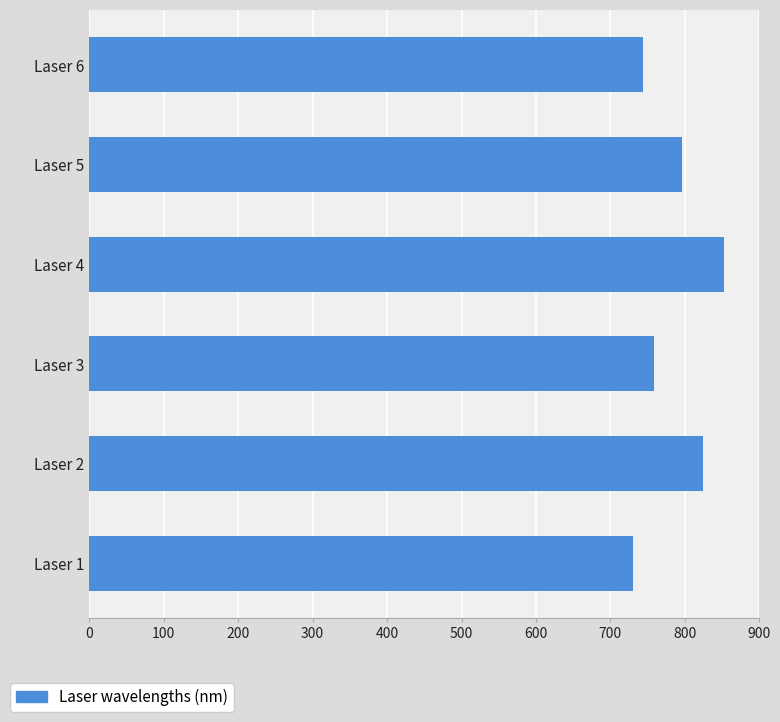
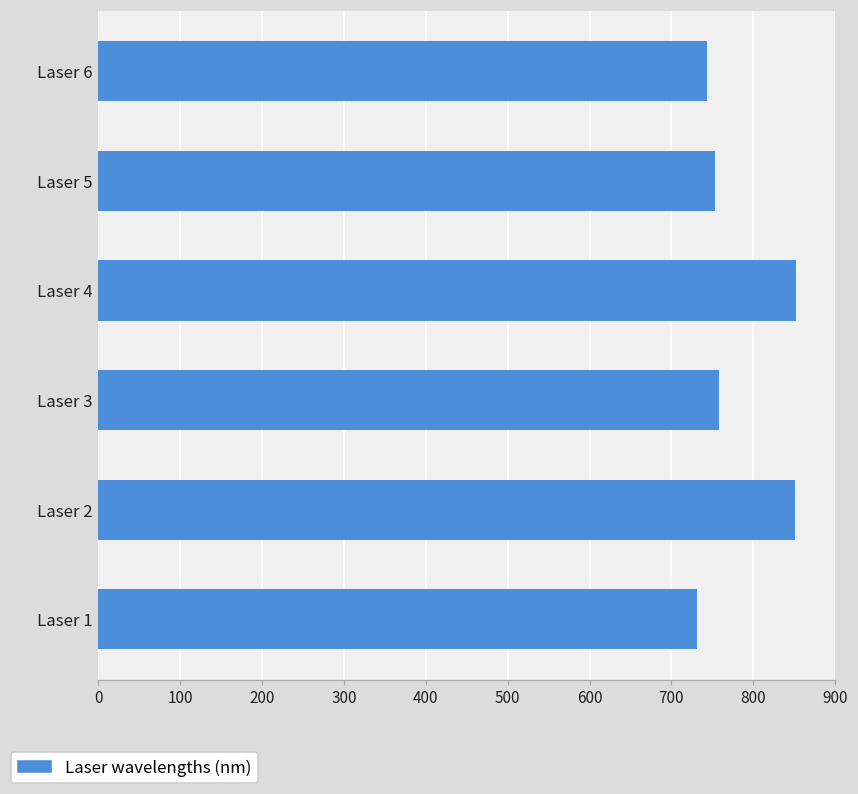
Laser 5: 800 -> 750
Laser 2: 830 -> 850
